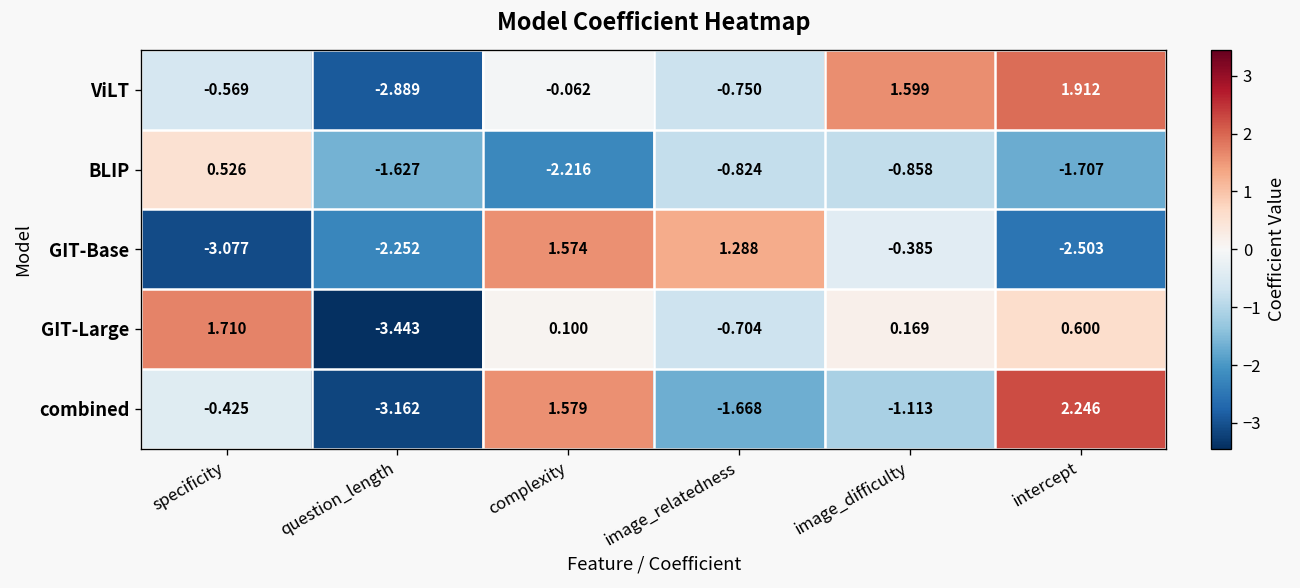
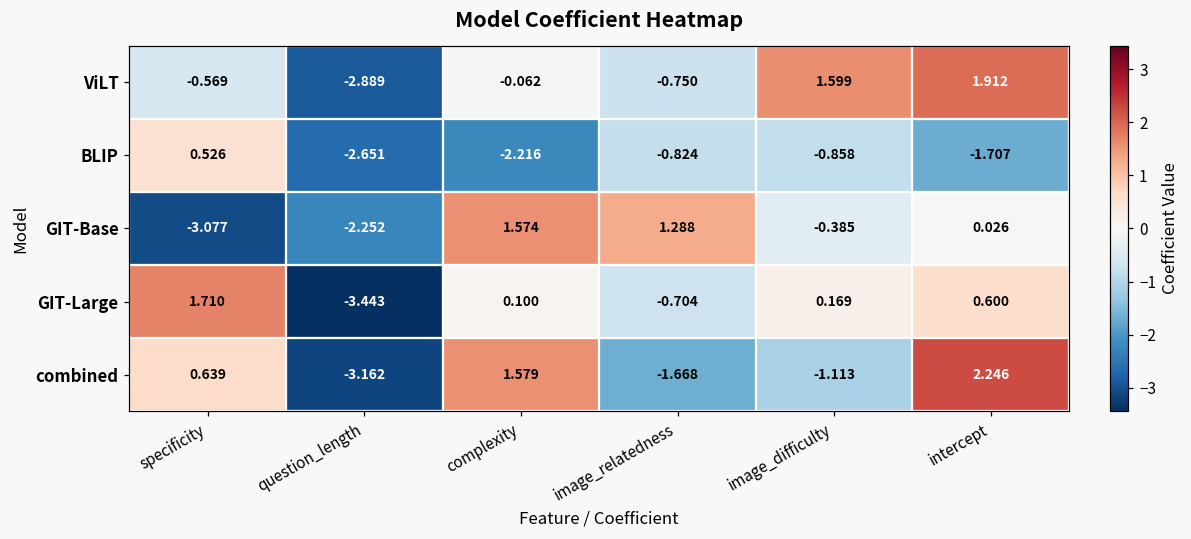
BLIP, question_length: -1.627 -> -2.651
GIT-Base, intercept: -2.503 -> 0.026
combined, specificity: -0.425 -> 0.639
